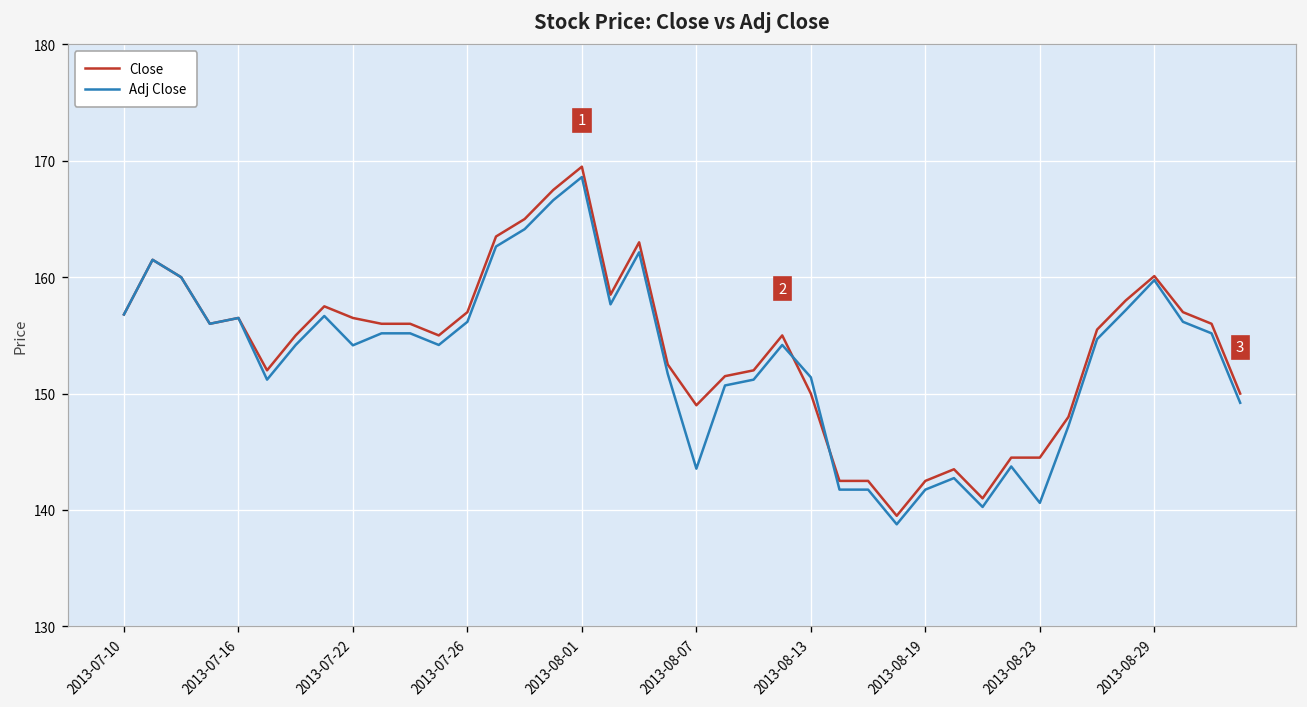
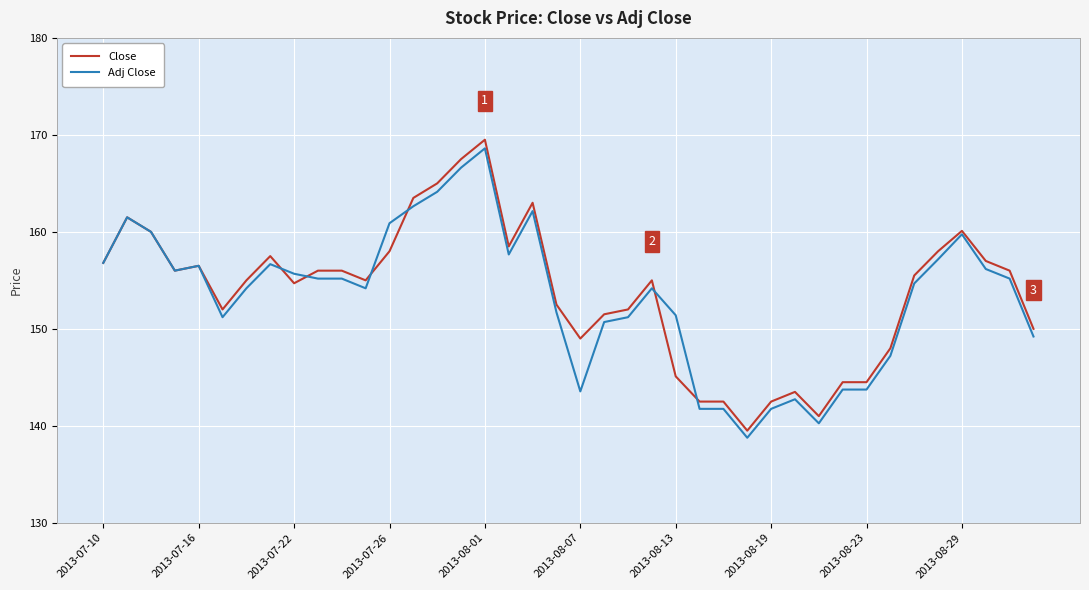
Close, 2013-07-22: 157 -> 155
Adj Close, 2013-07-22: 154 -> 156
Close, 2013-07-26: 157 -> 158
Adj Close, 2013-07-26: 156 -> 161
Close, 2013-08-13: 150 -> 145
Adj Close, 2013-08-23: 141 -> 144
